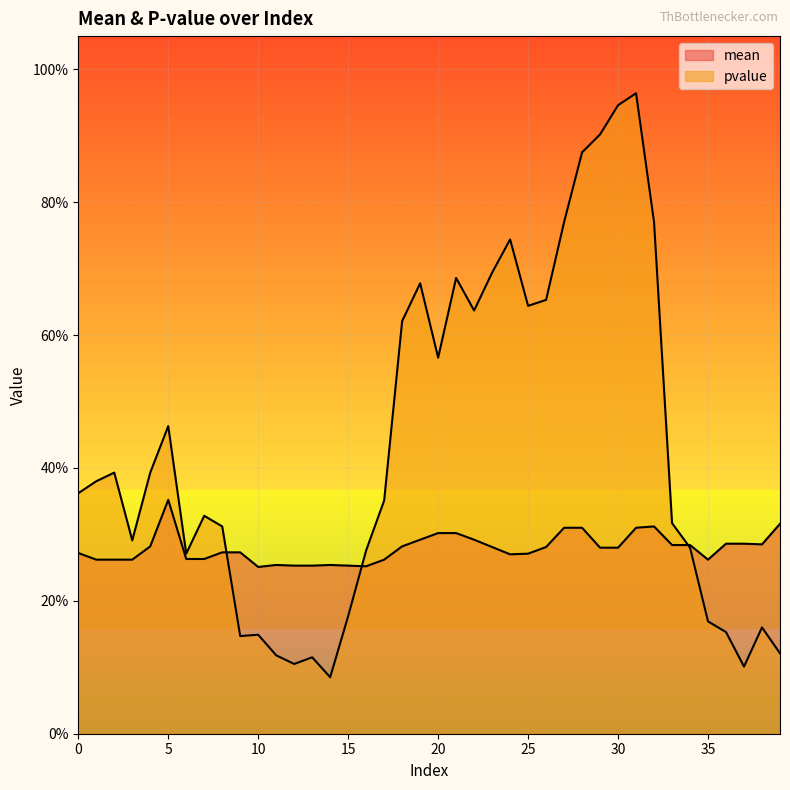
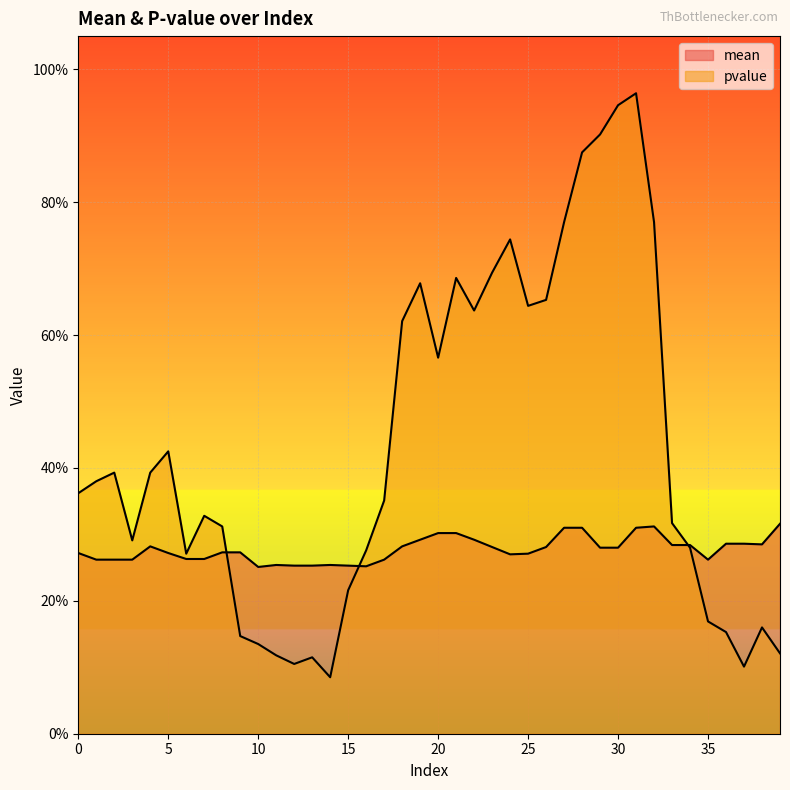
mean, 5: 35% -> 27%
pvalue, 5: 46% -> 43%
pvalue, 10: 15% -> 14%
pvalue, 15: 18% -> 22%
